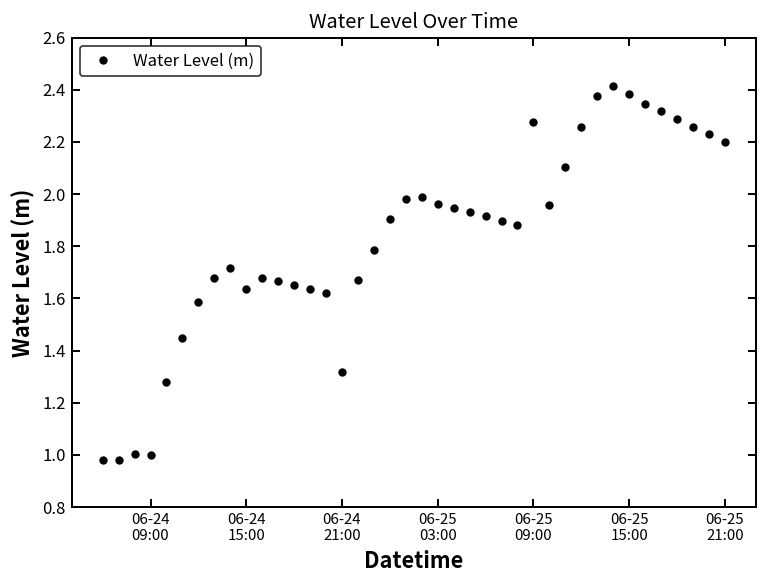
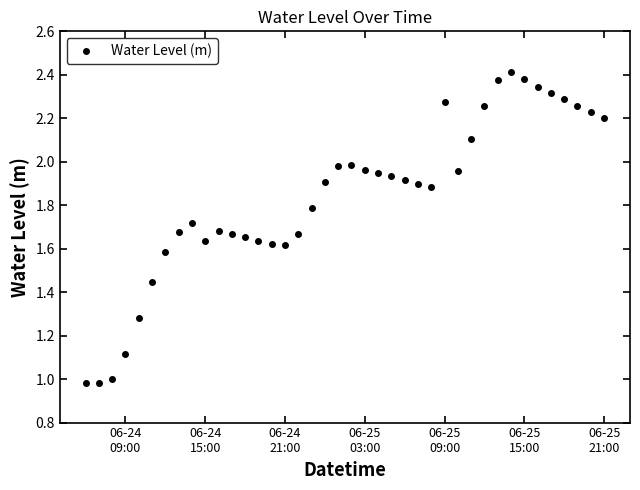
06-24 09:00: 1.00 -> 1.12
06-24 21:00: 1.32 -> 1.62
